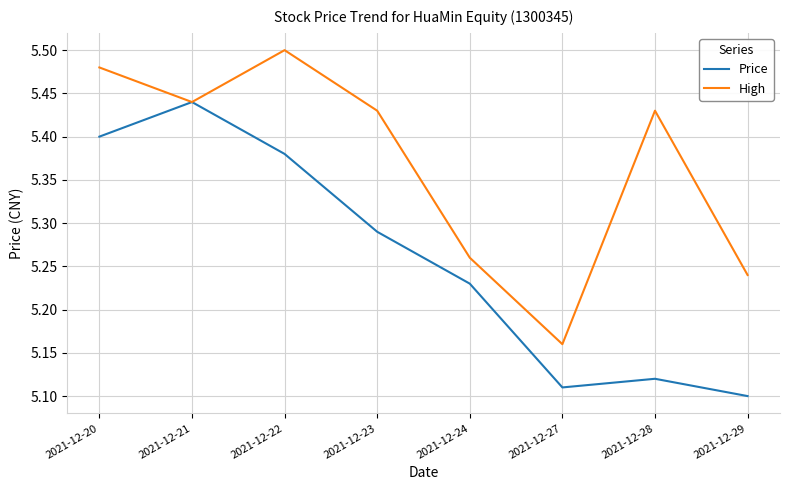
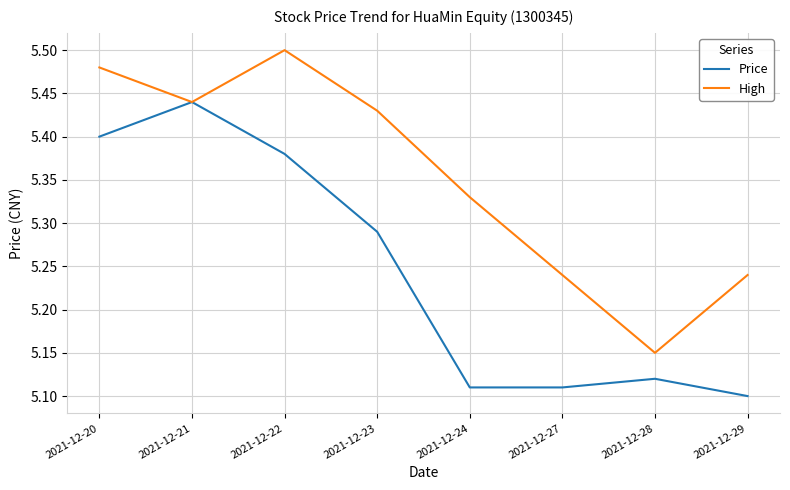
Price, 2021-12-24: 5.23 -> 5.11
High, 2021-12-24: 5.26 -> 5.33
High, 2021-12-27: 5.16 -> 5.24
High, 2021-12-28: 5.43 -> 5.15
